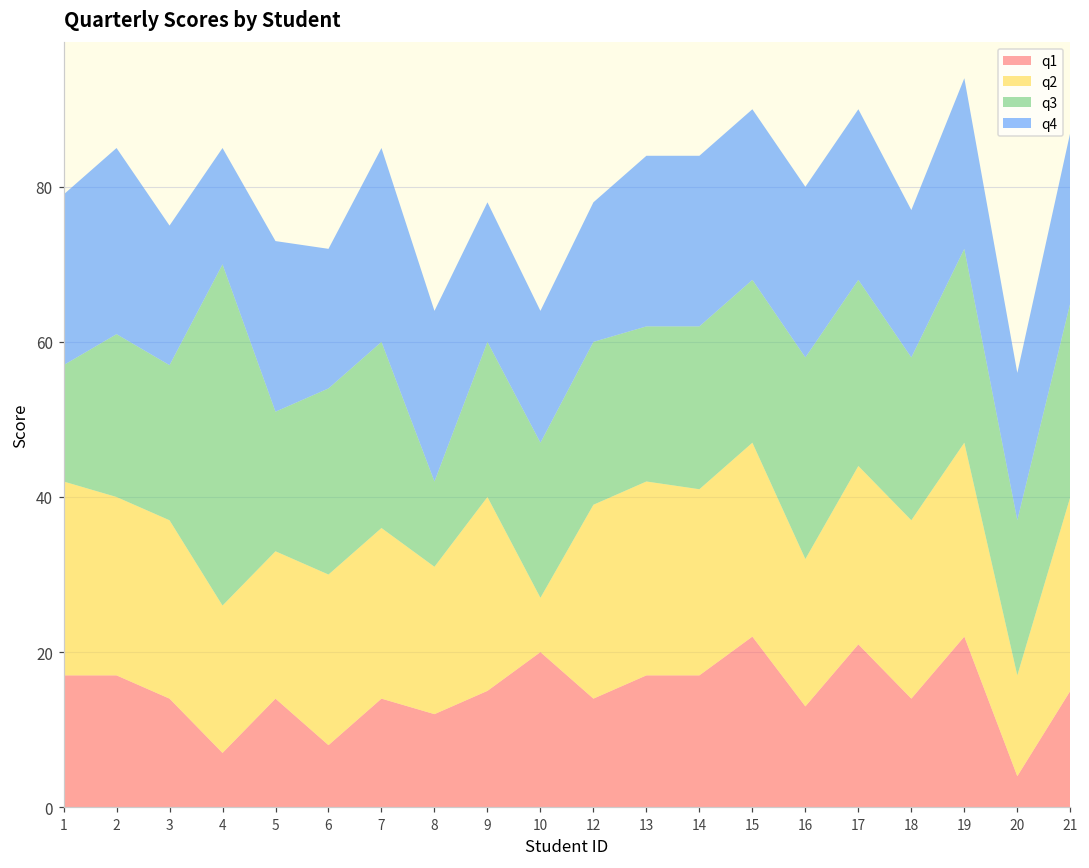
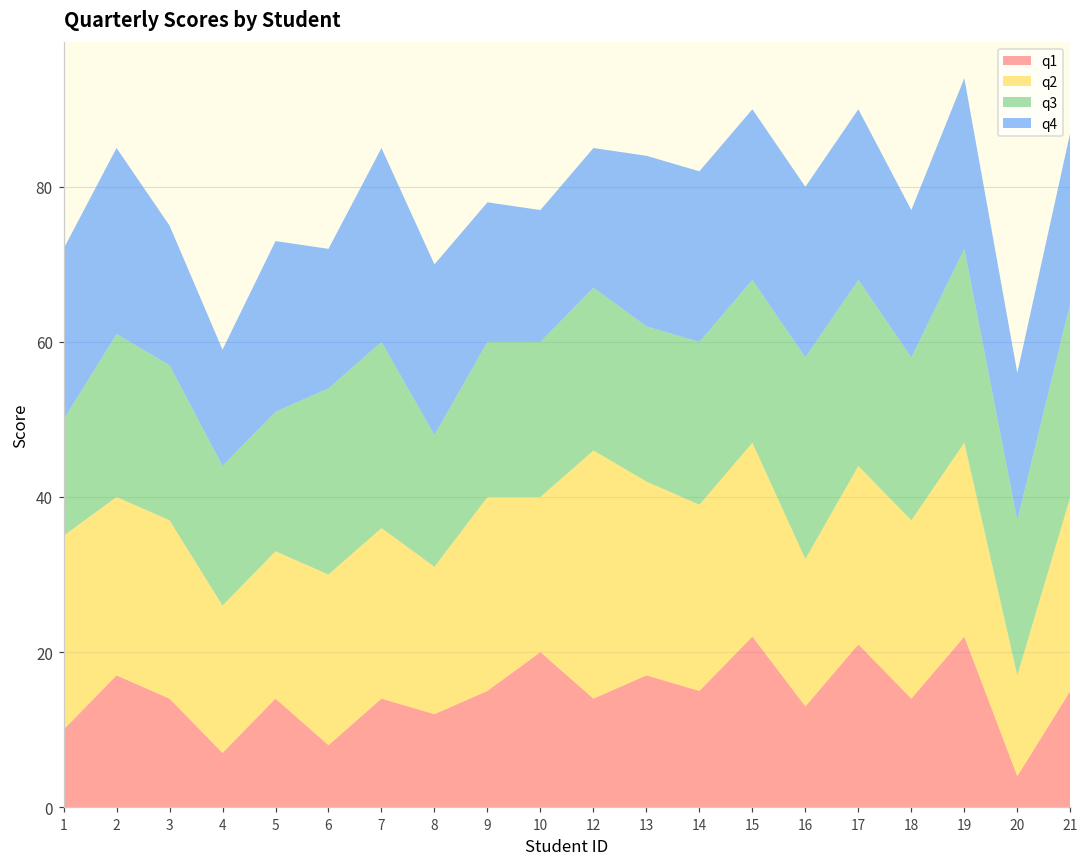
q1, 1: 17 -> 10
q3, 4: 44 -> 18
q3, 8: 11 -> 17
q2, 10: 7 -> 20
q2, 12: 25 -> 32
q1, 14: 17 -> 15
